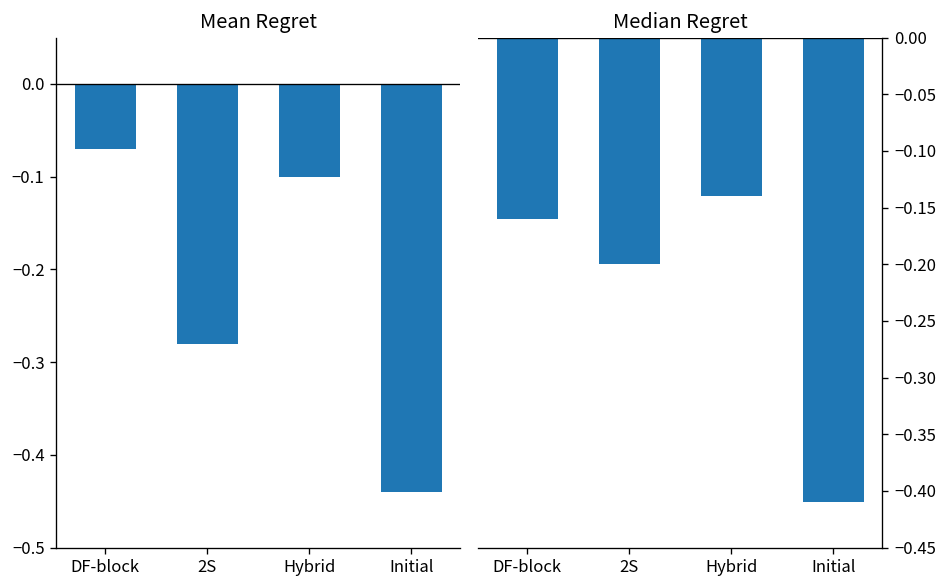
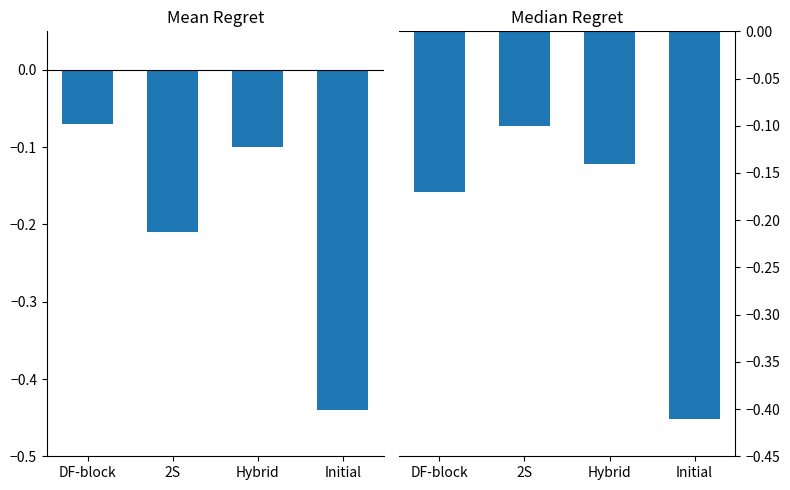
Mean Regret, 2S: -0.28 -> -0.21
Median Regret, DF-block: -0.16 -> -0.17
Median Regret, 2S: -0.2 -> -0.1
